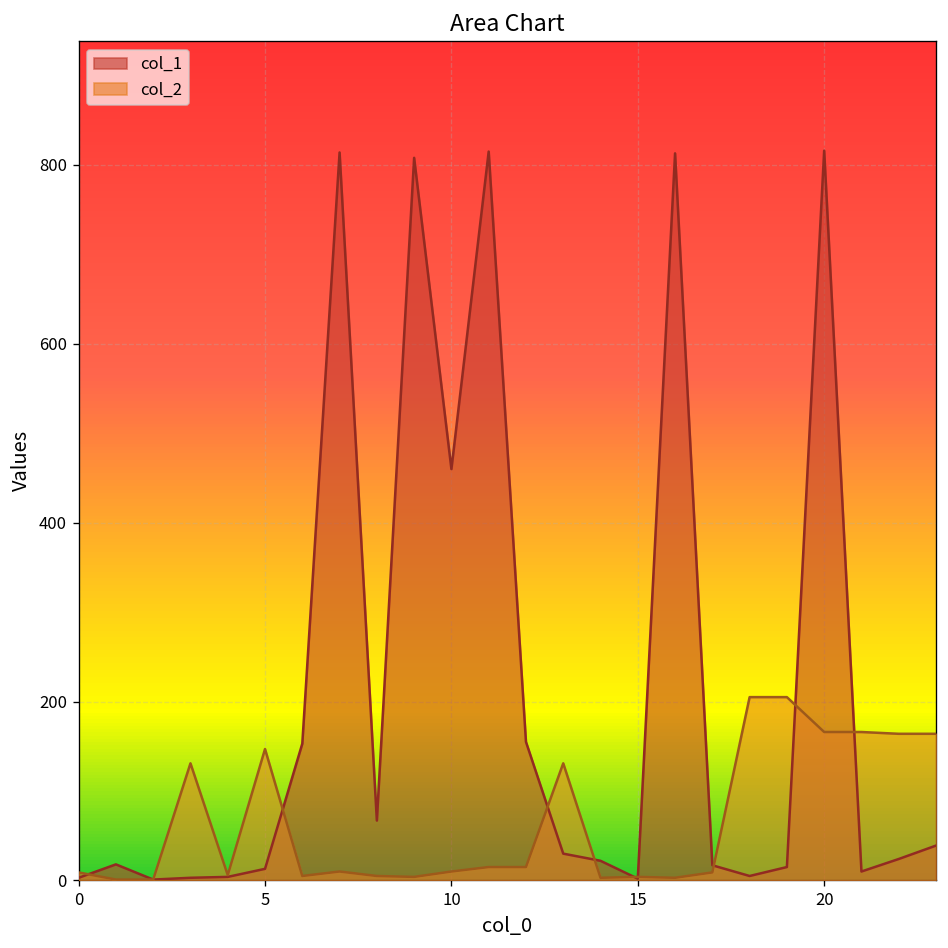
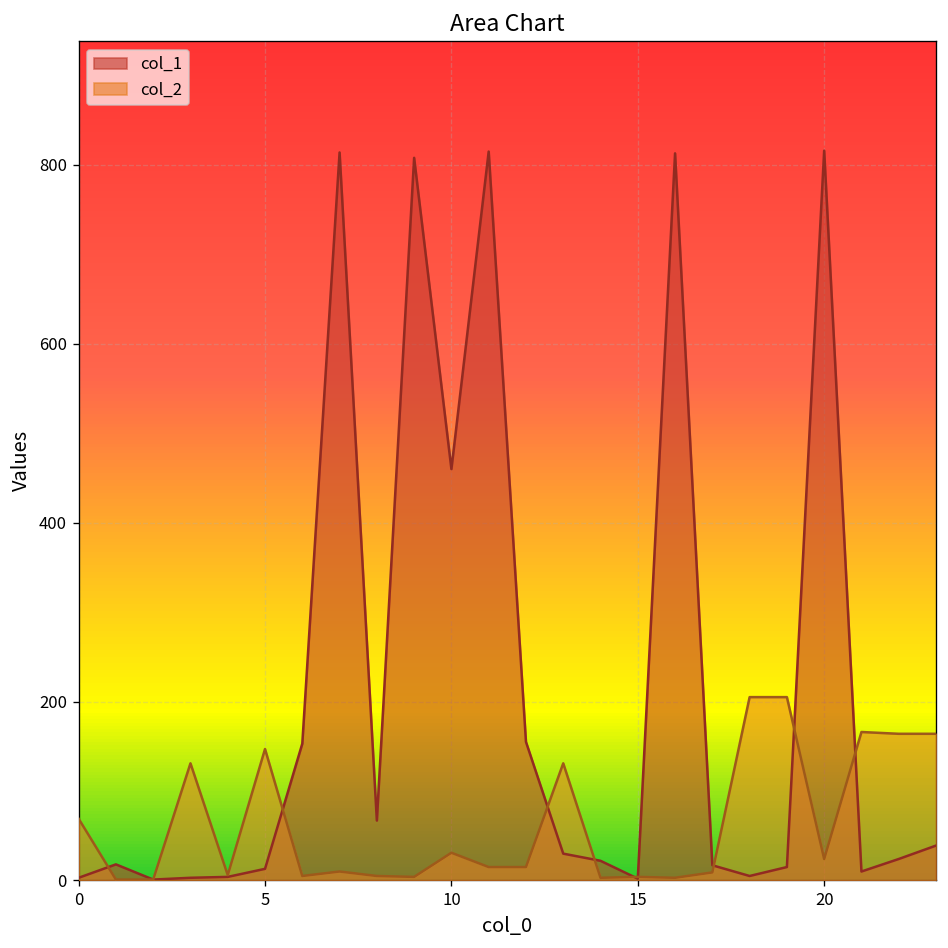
col_2, 0: 10 -> 70
col_2, 10: 10 -> 30
col_2, 20: 170 -> 20
